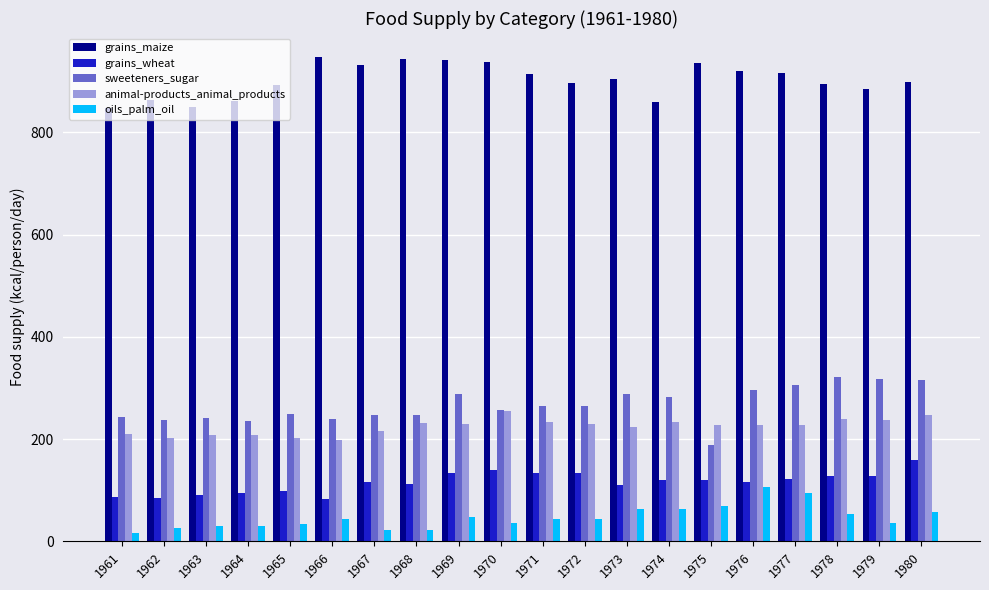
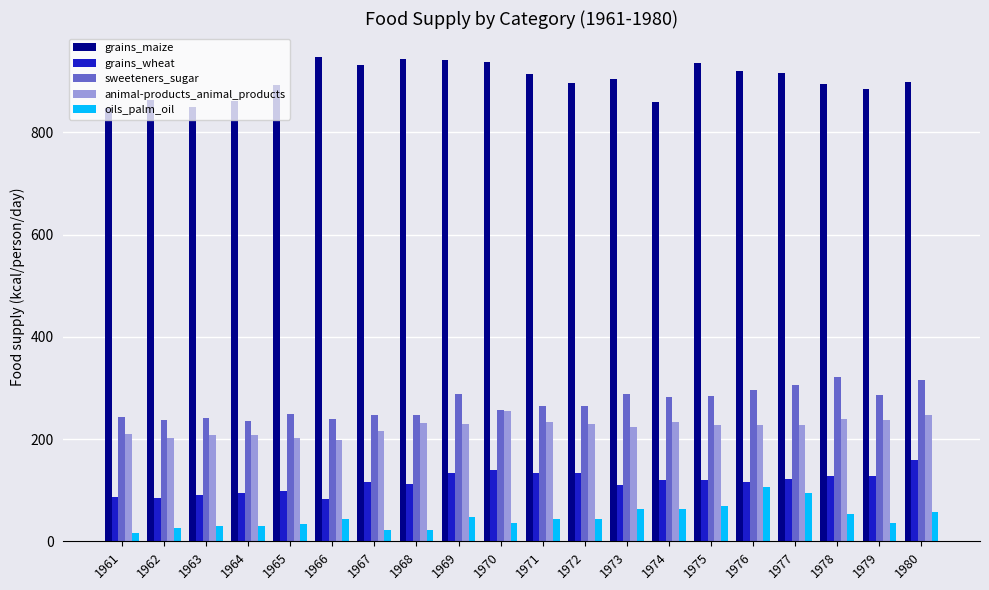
sweeteners_sugar, 1975: 190 -> 280
sweeteners_sugar, 1979: 320 -> 290
